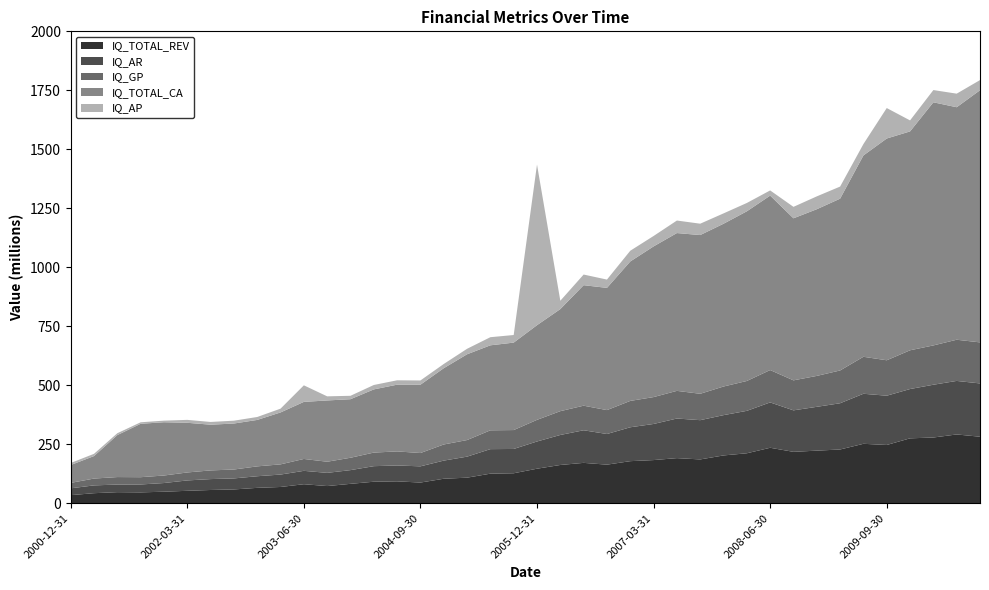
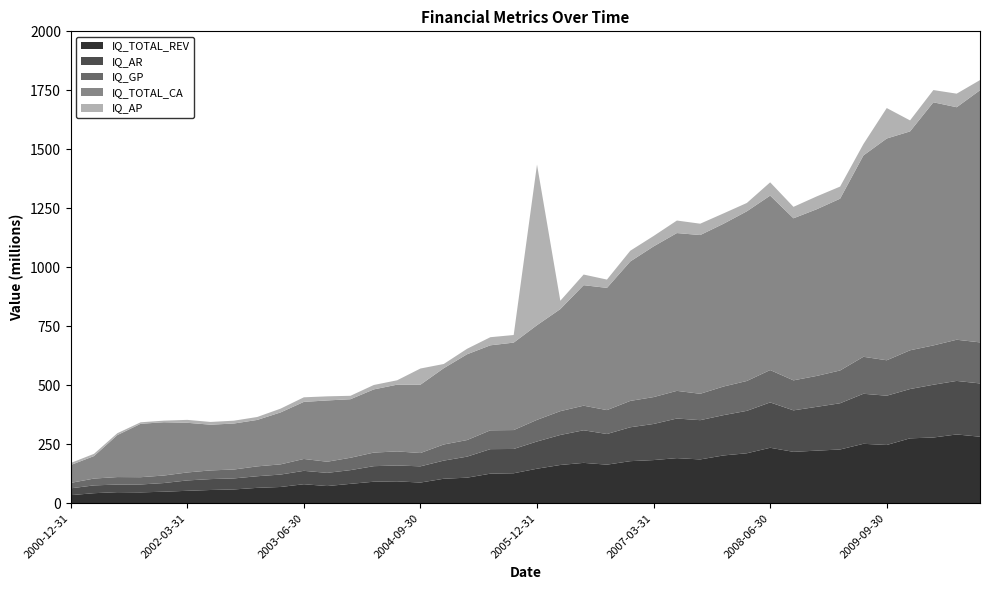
IQ_AP, 2003-06-30: 70 -> 20
IQ_AP, 2004-09-30: 20 -> 70
IQ_AP, 2008-06-30: 20 -> 60
